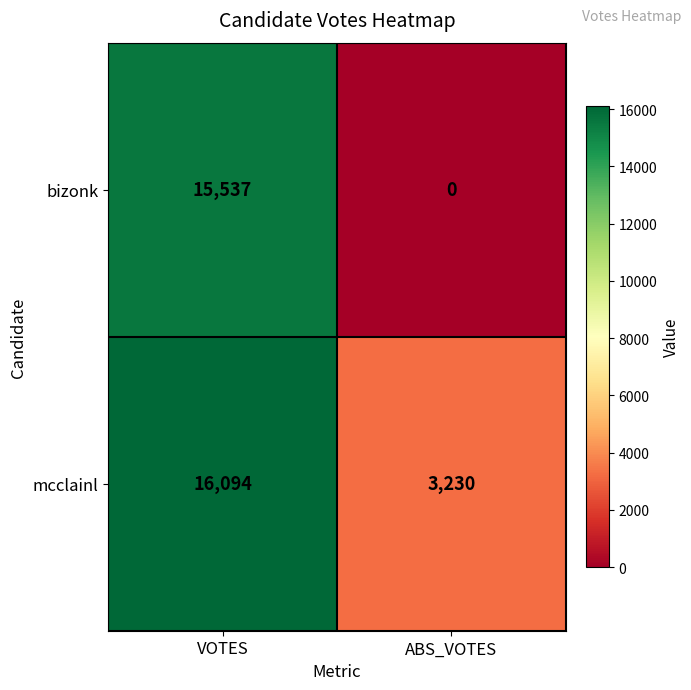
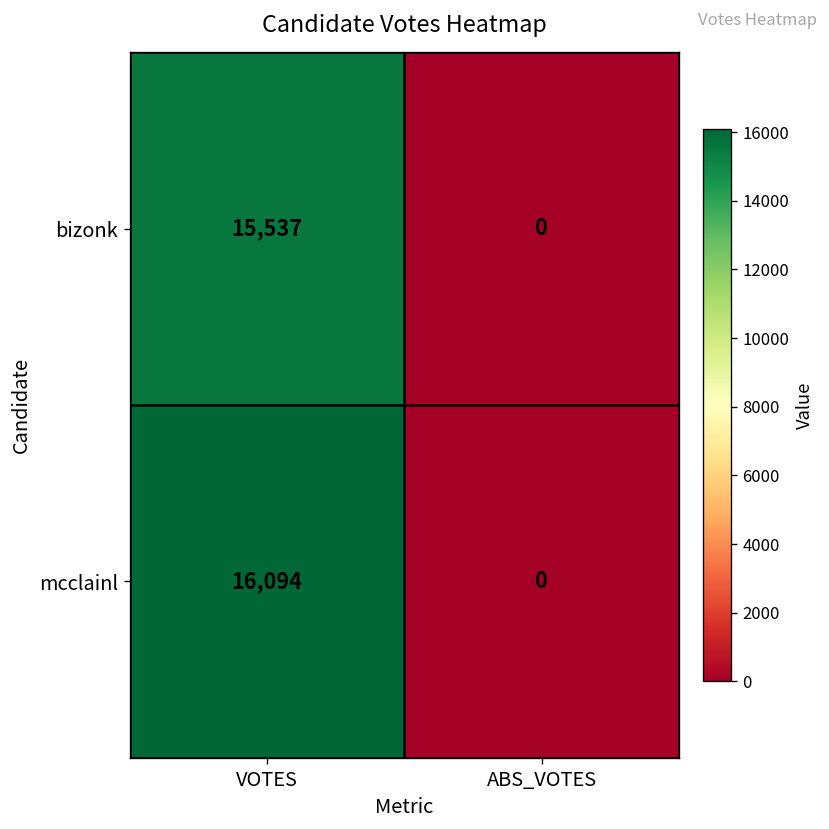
mcclainl, ABS_VOTES: 3,230 -> 0
